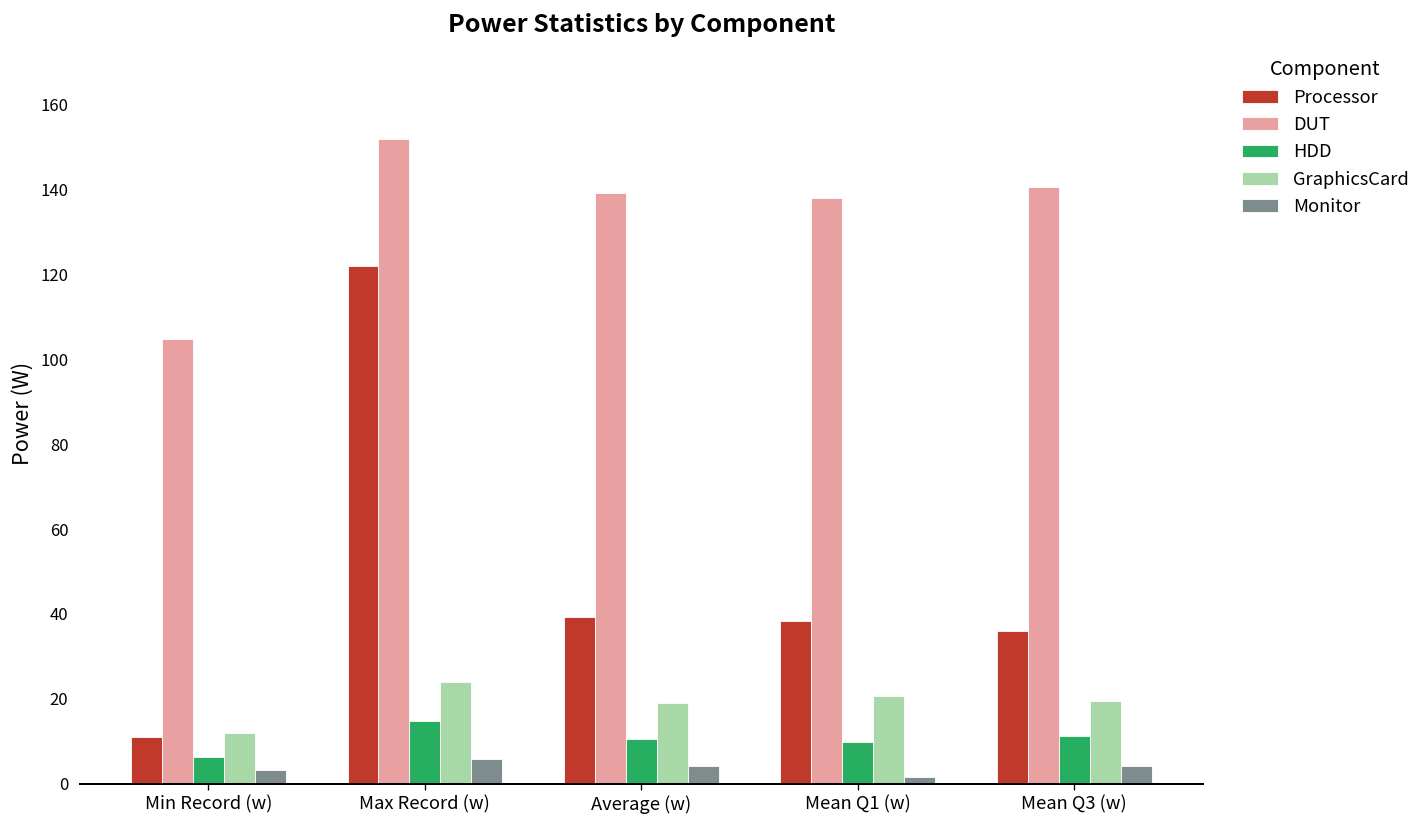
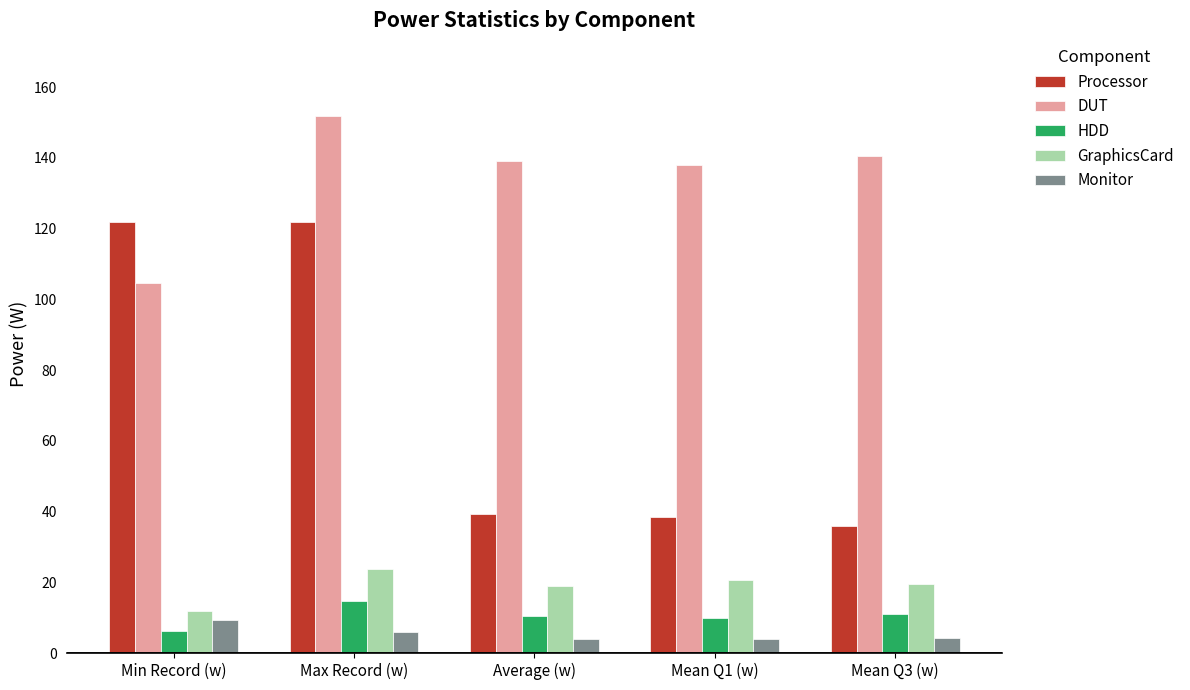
Processor, Min Record (w): 11 -> 122
Monitor, Min Record (w): 3 -> 9
Monitor, Mean Q1 (w): 2 -> 4
